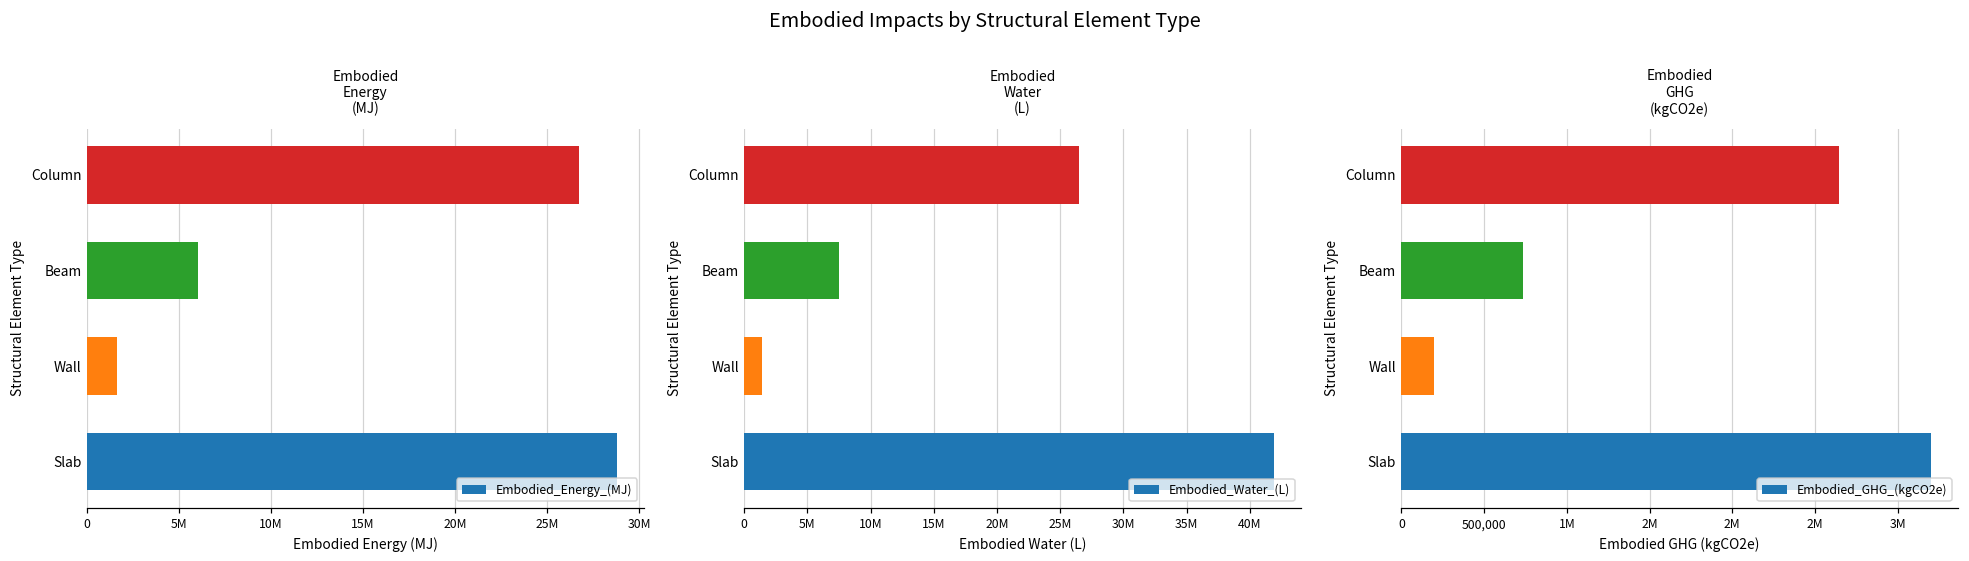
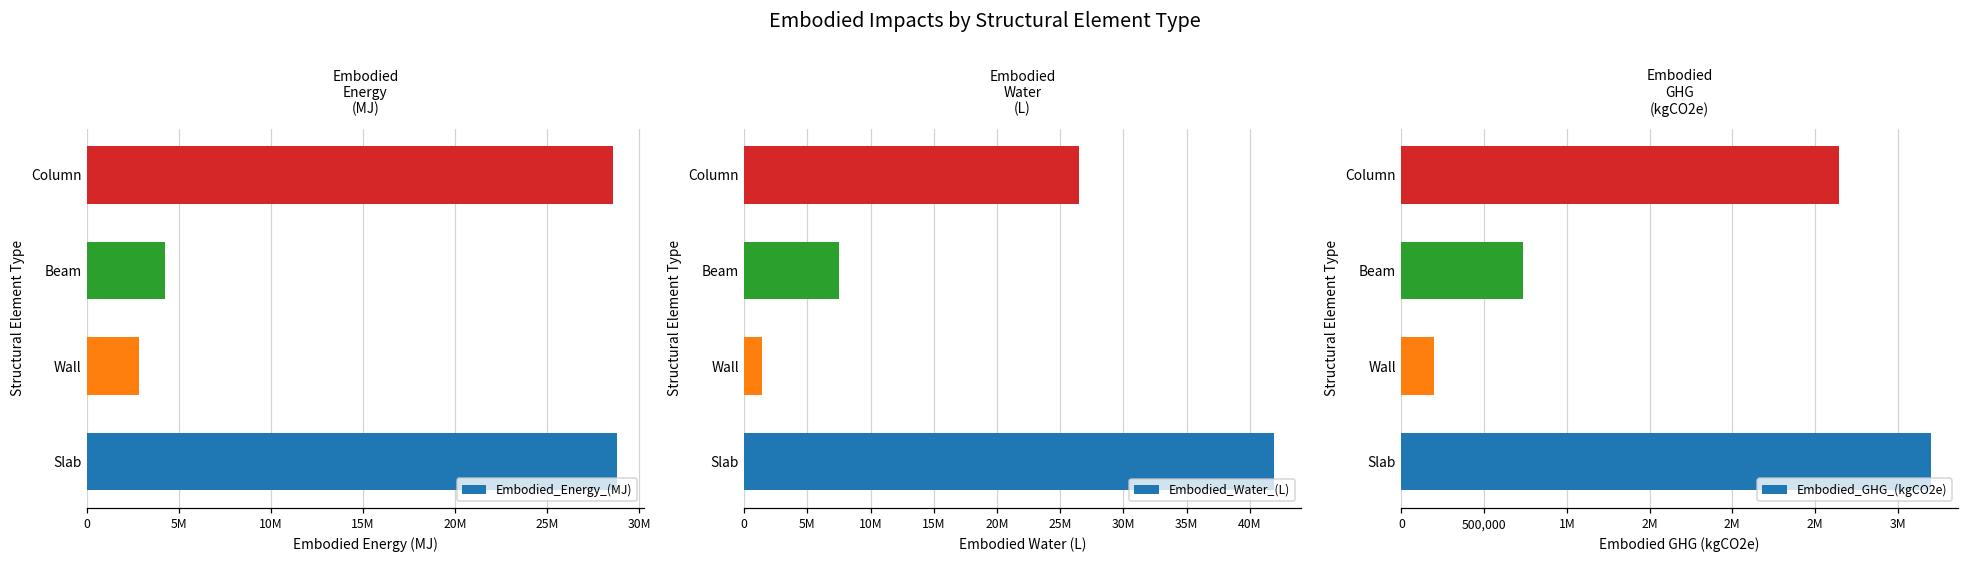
Embodied Energy (MJ), Column: 26700000 -> 28600000
Embodied Energy (MJ), Beam: 6000000 -> 4200000
Embodied Energy (MJ), Wall: 1600000 -> 2800000
